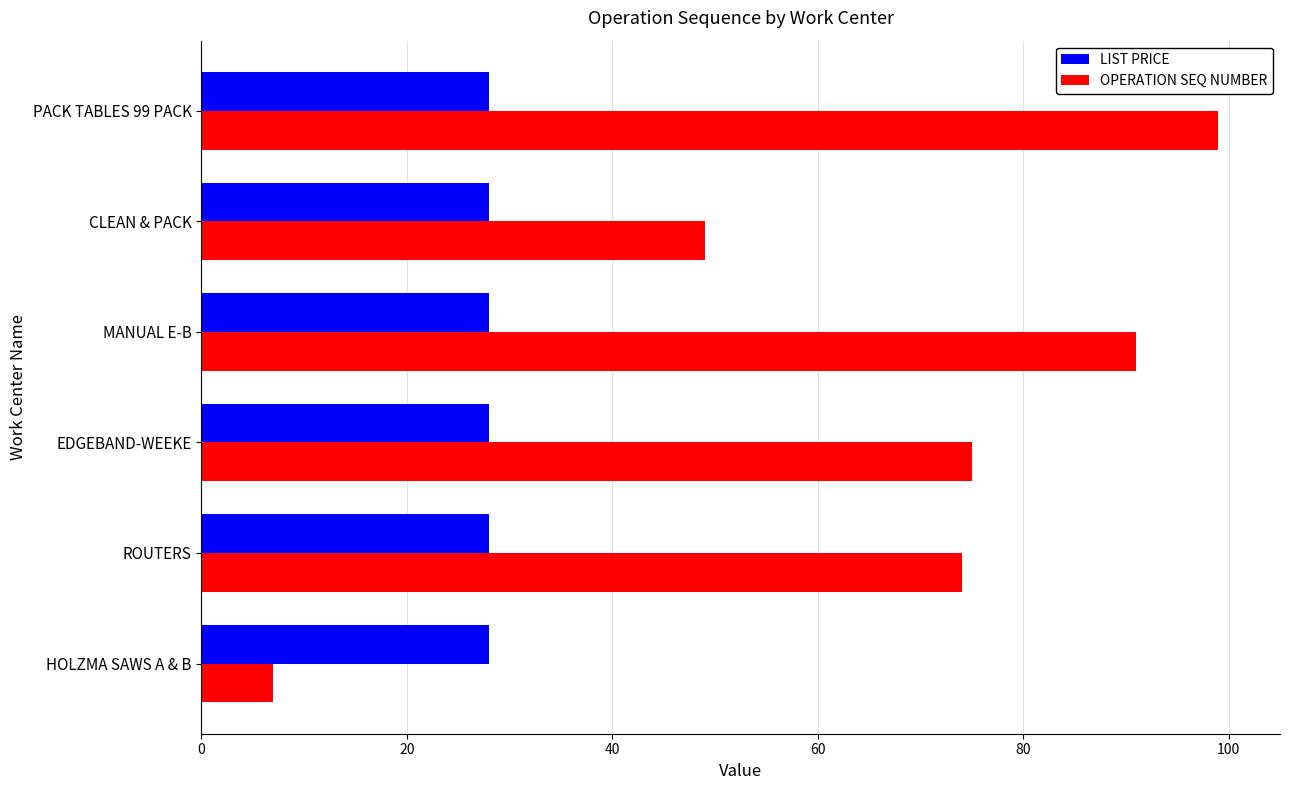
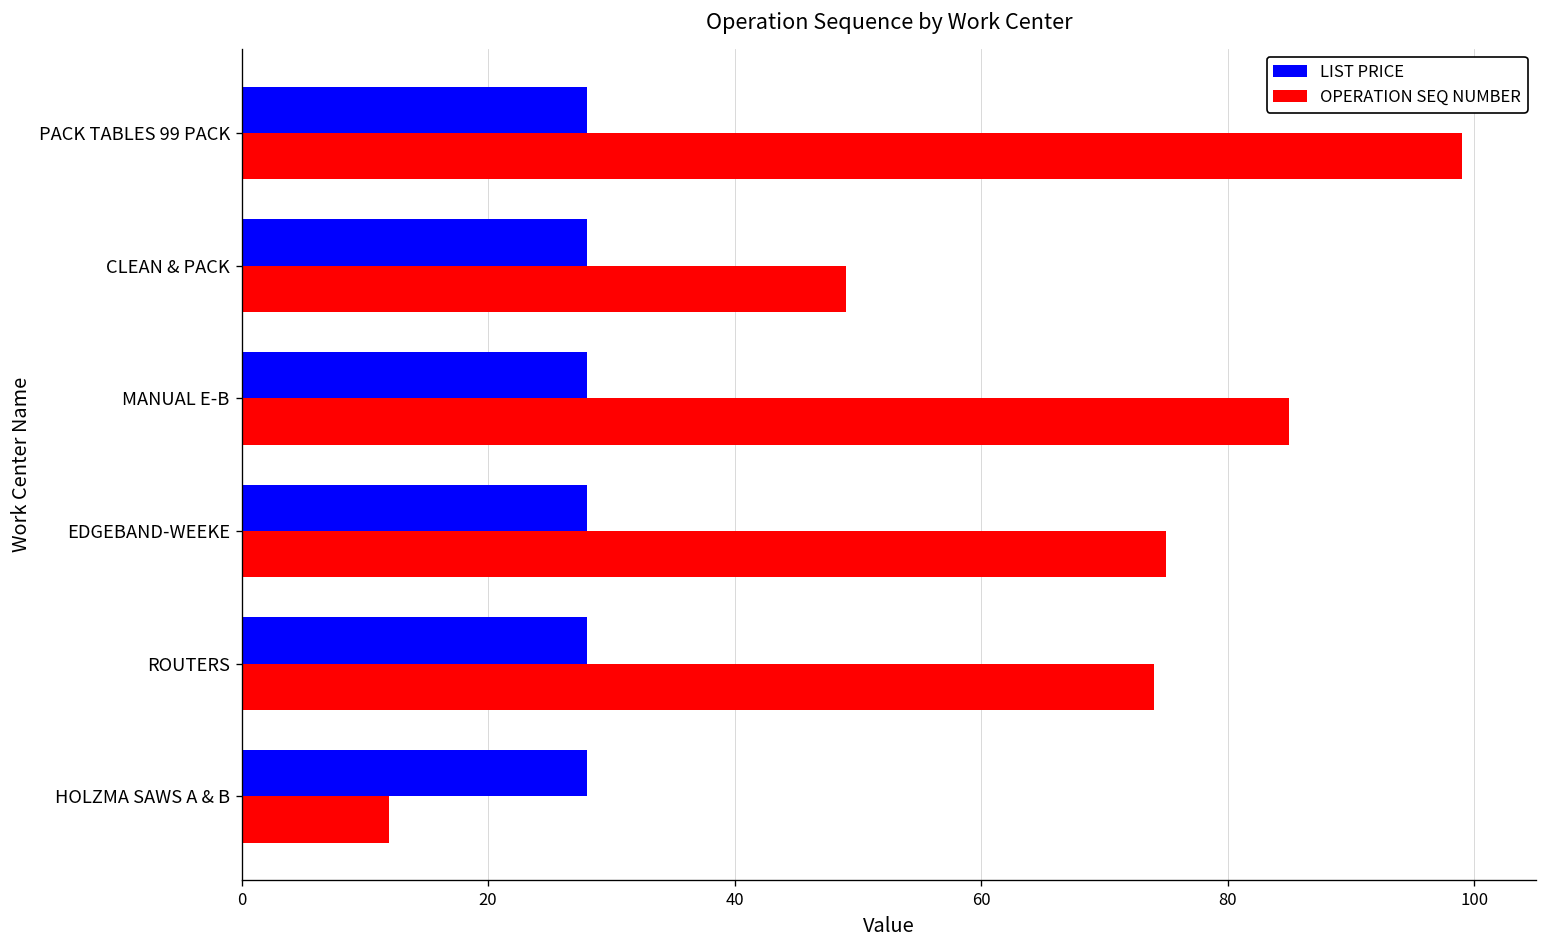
OPERATION SEQ NUMBER, MANUAL E-B: 91 -> 85
OPERATION SEQ NUMBER, HOLZMA SAWS A & B: 7 -> 12
